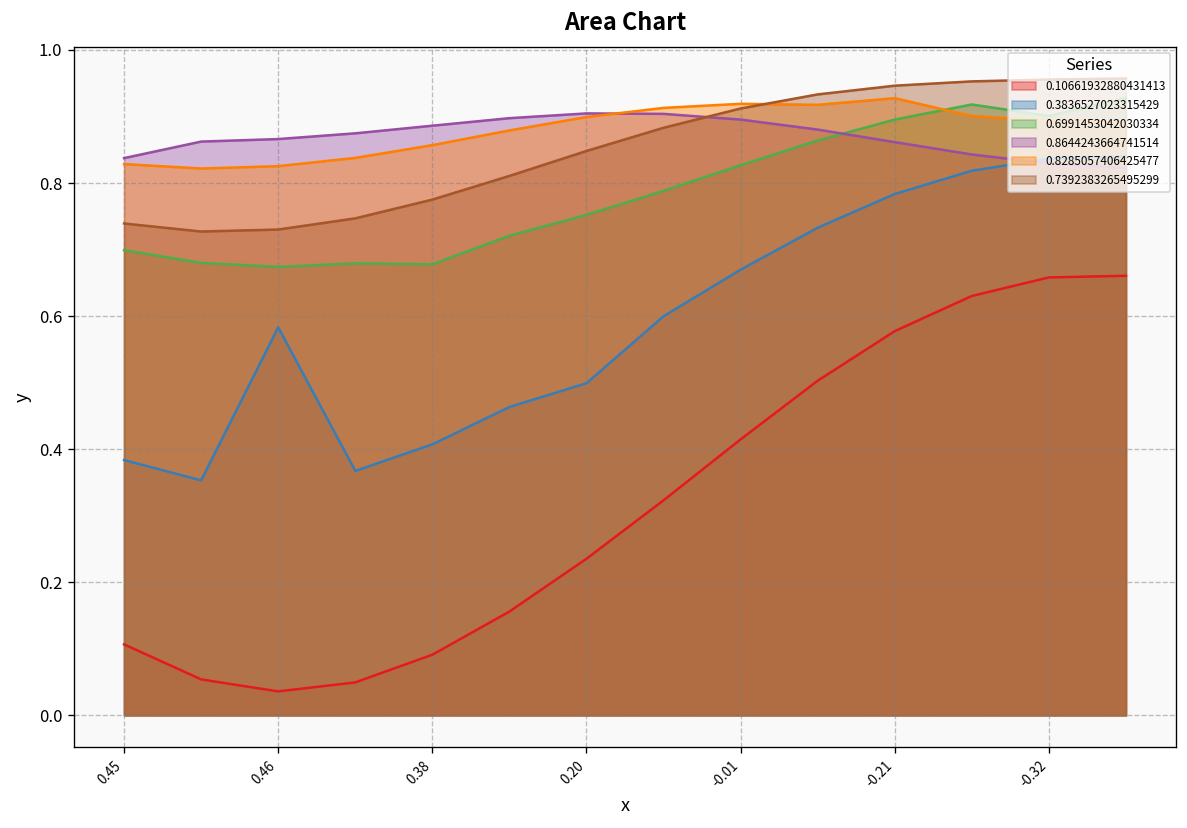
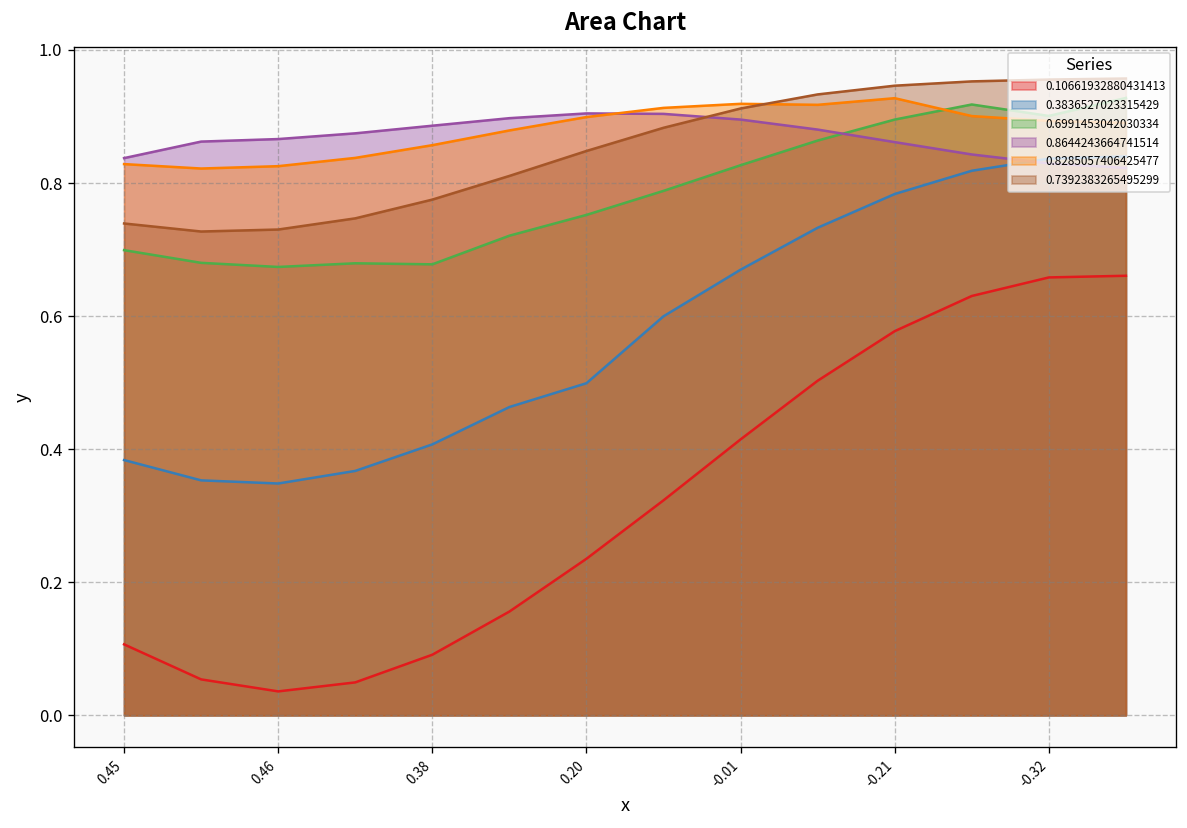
0.3836527023315429, 0.46: 0.58 -> 0.35
